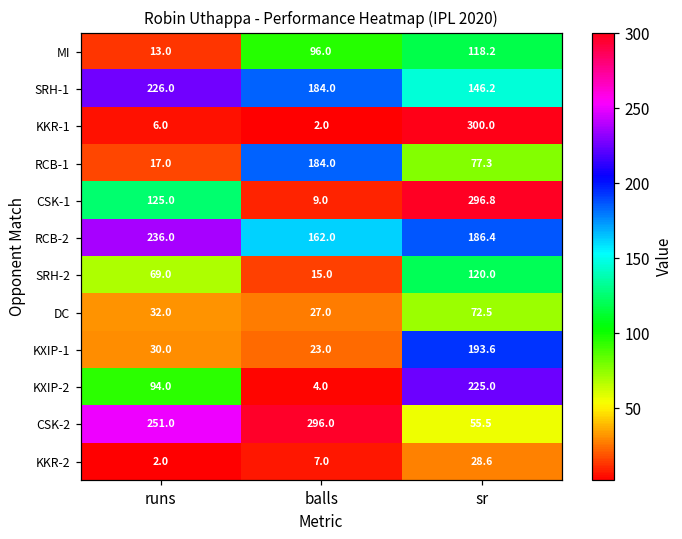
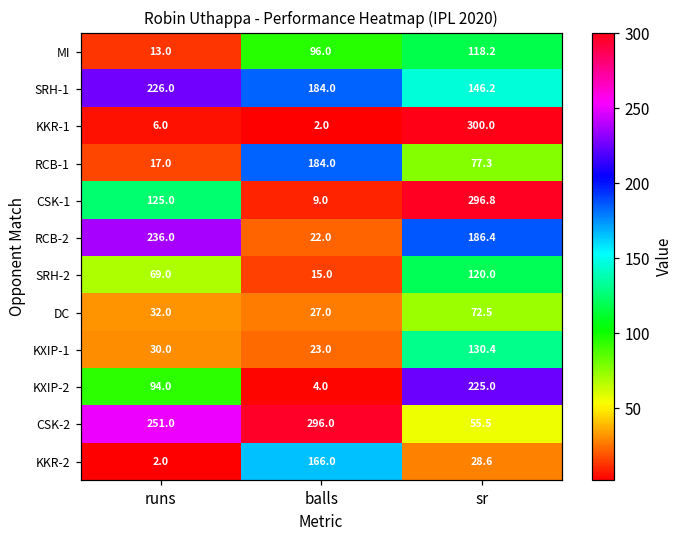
RCB-2, balls: 162.0 -> 22.0
KXIP-1, sr: 193.6 -> 130.4
KKR-2, balls: 7.0 -> 166.0
